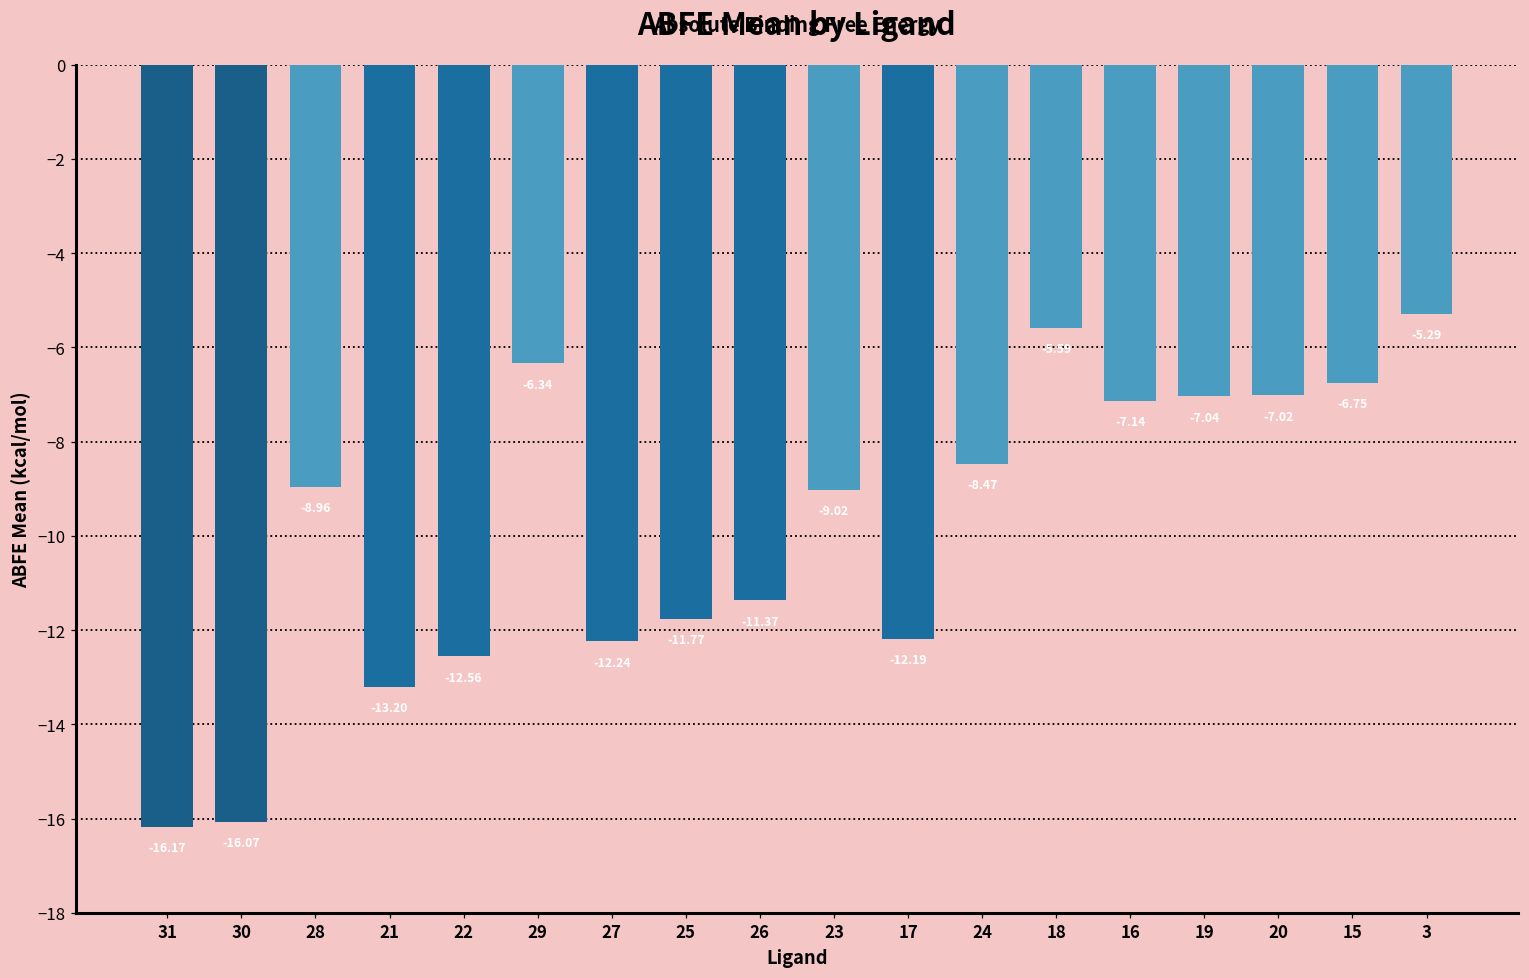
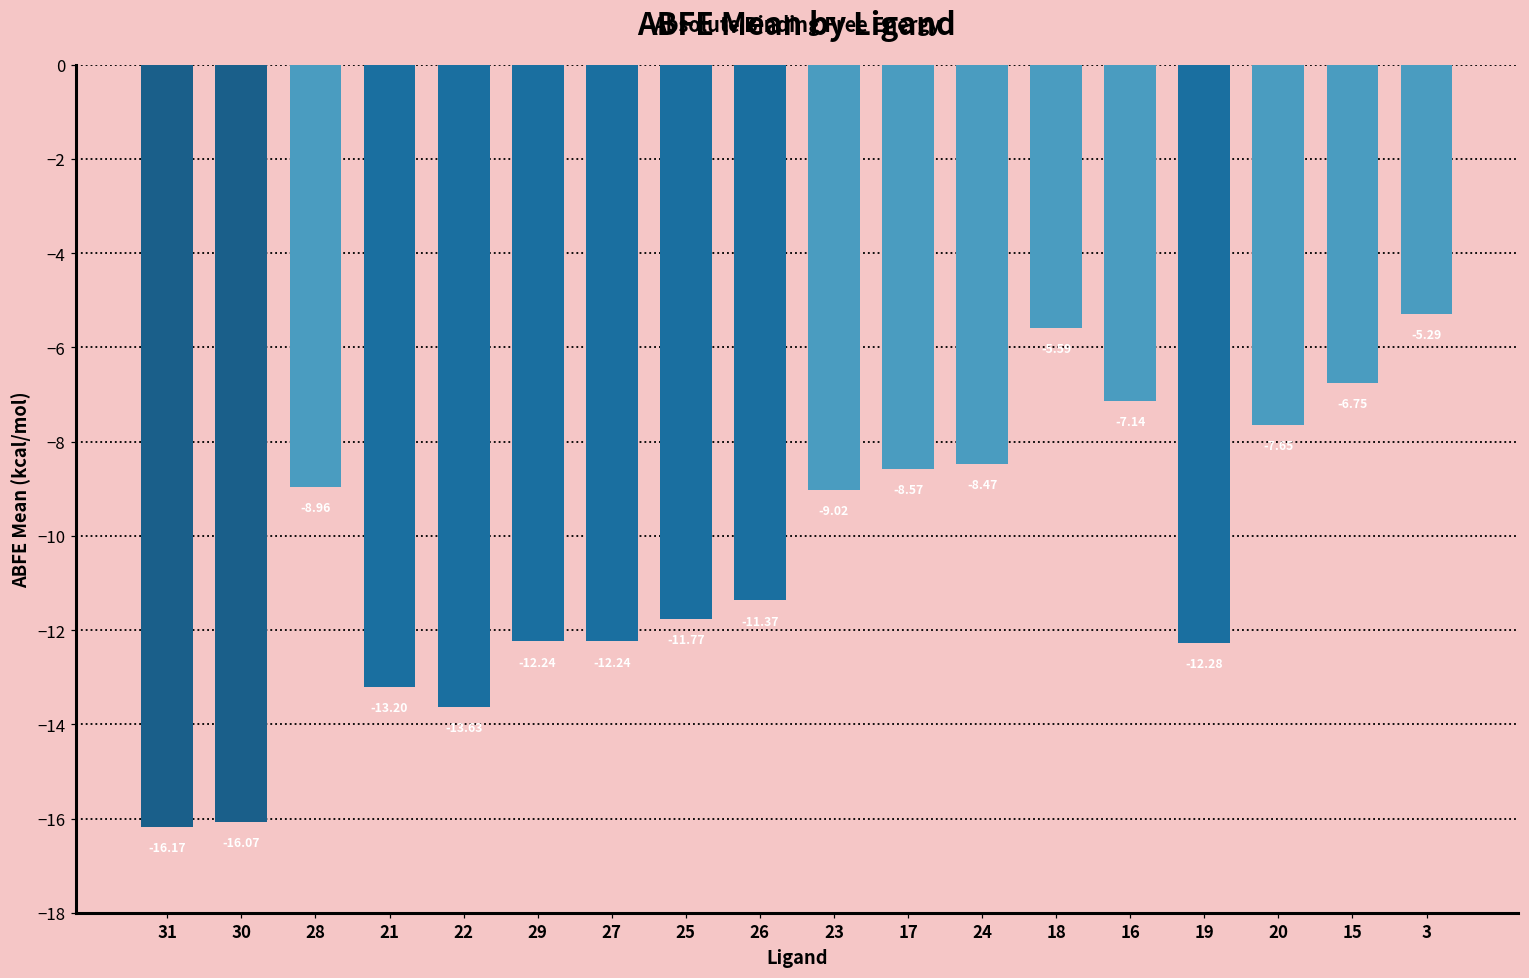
22: -12.56 -> -13.63
29: -6.34 -> -12.24
17: -12.19 -> -8.57
19: -7.04 -> -12.28
20: -7.02 -> -7.65
